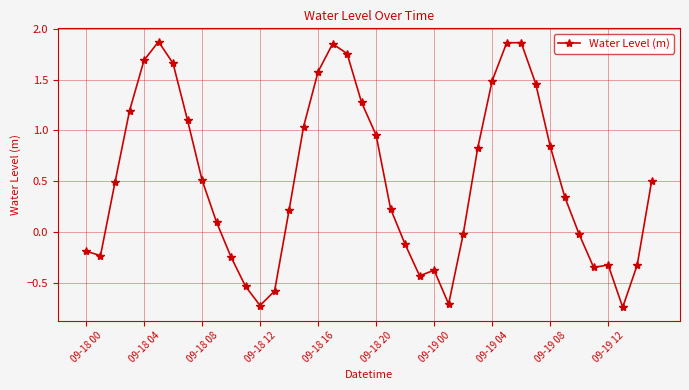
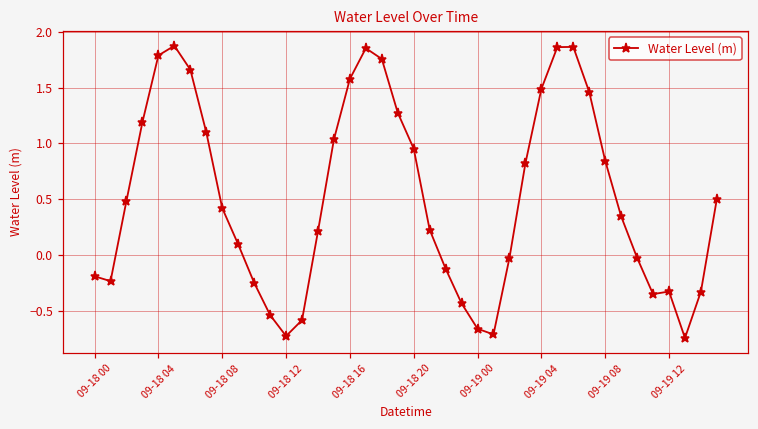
09-18 04: 1.69 -> 1.79
09-18 08: 0.51 -> 0.42
09-19 00: -0.38 -> -0.66
